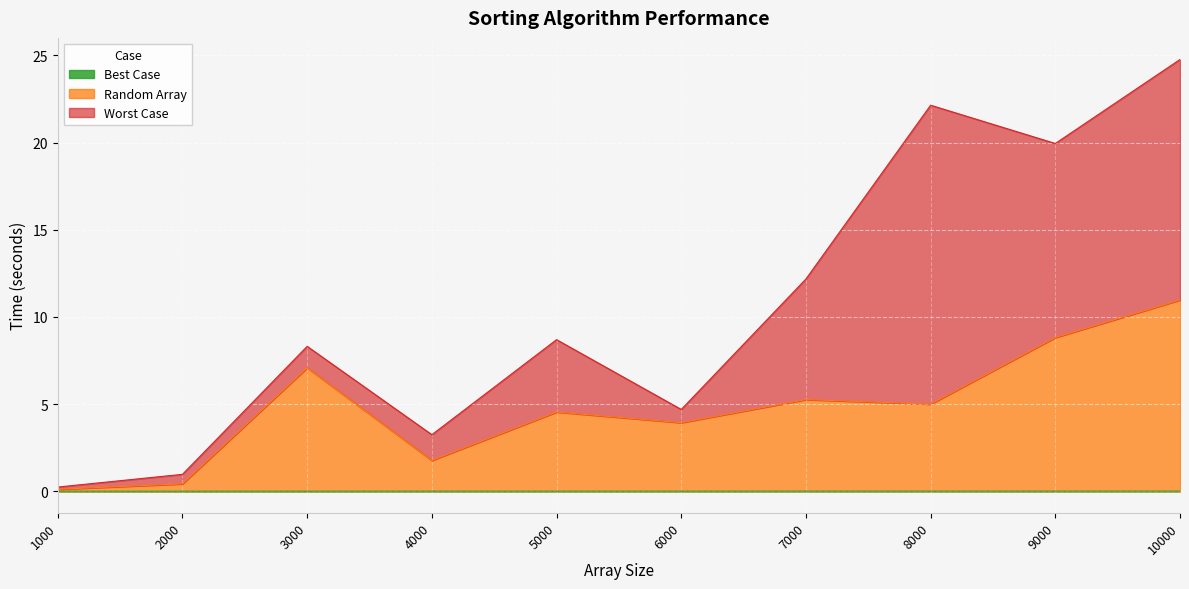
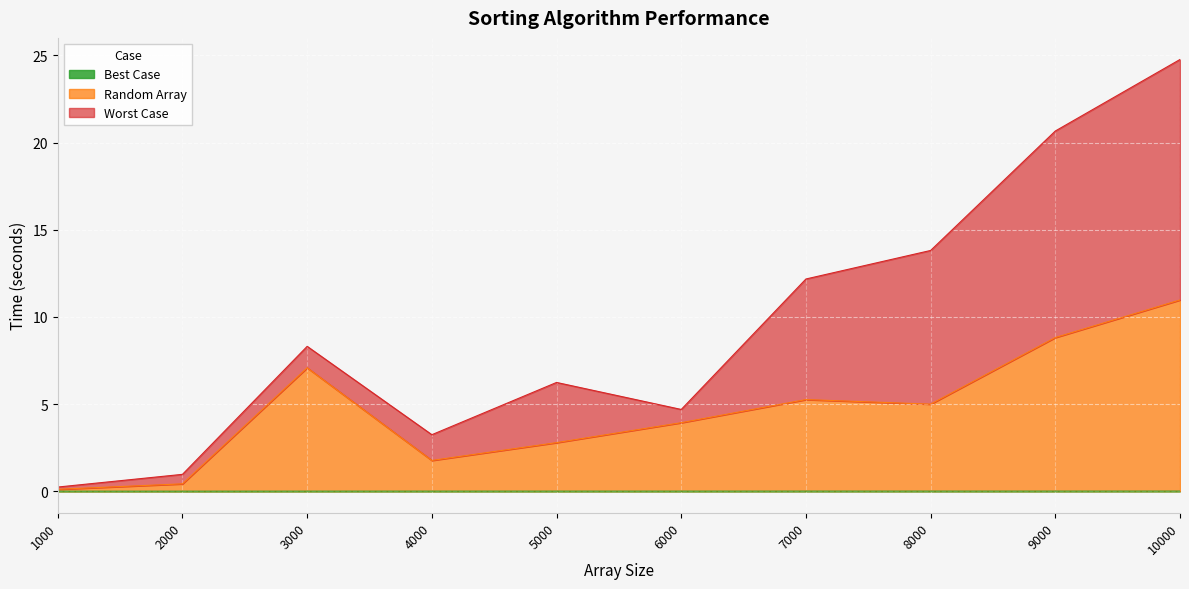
Random Array, 5000: 4.5 -> 2.8
Worst Case, 5000: 4.1 -> 3.5
Worst Case, 8000: 17.1 -> 8.8
Worst Case, 9000: 11.1 -> 11.8
